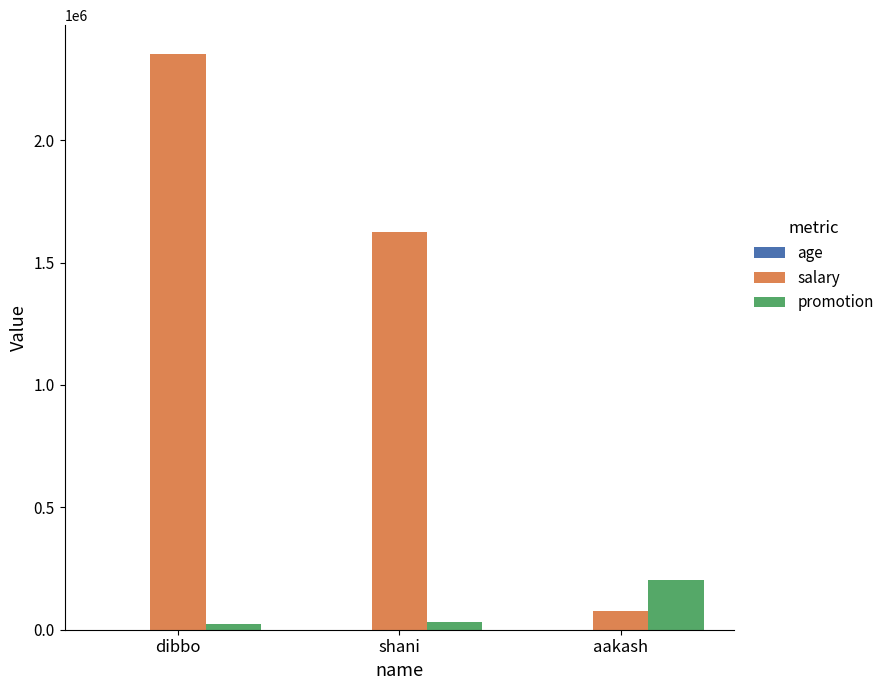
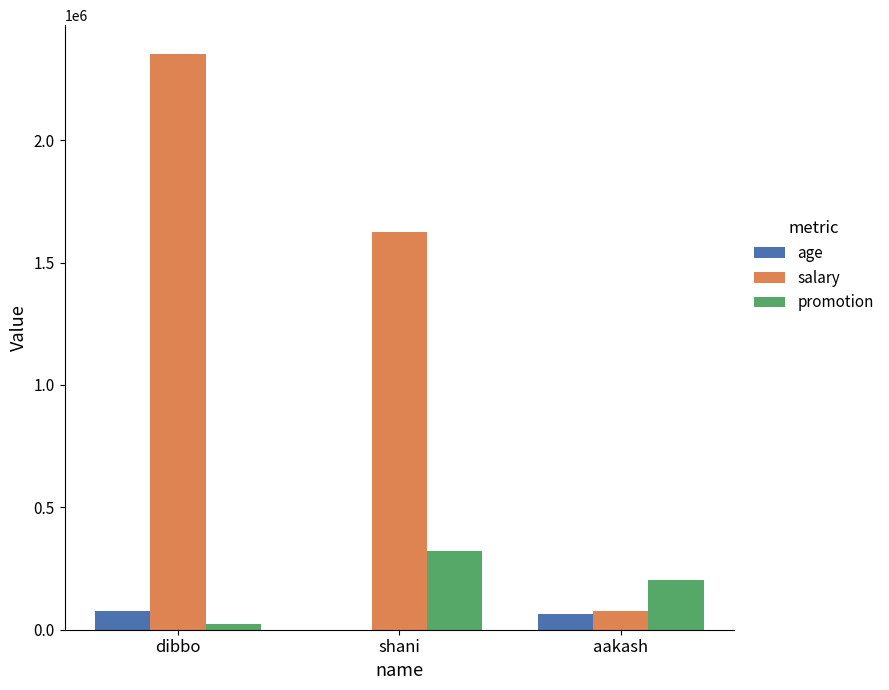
age, dibbo: 0 -> 70000
promotion, shani: 30000 -> 320000
age, aakash: 0 -> 60000
